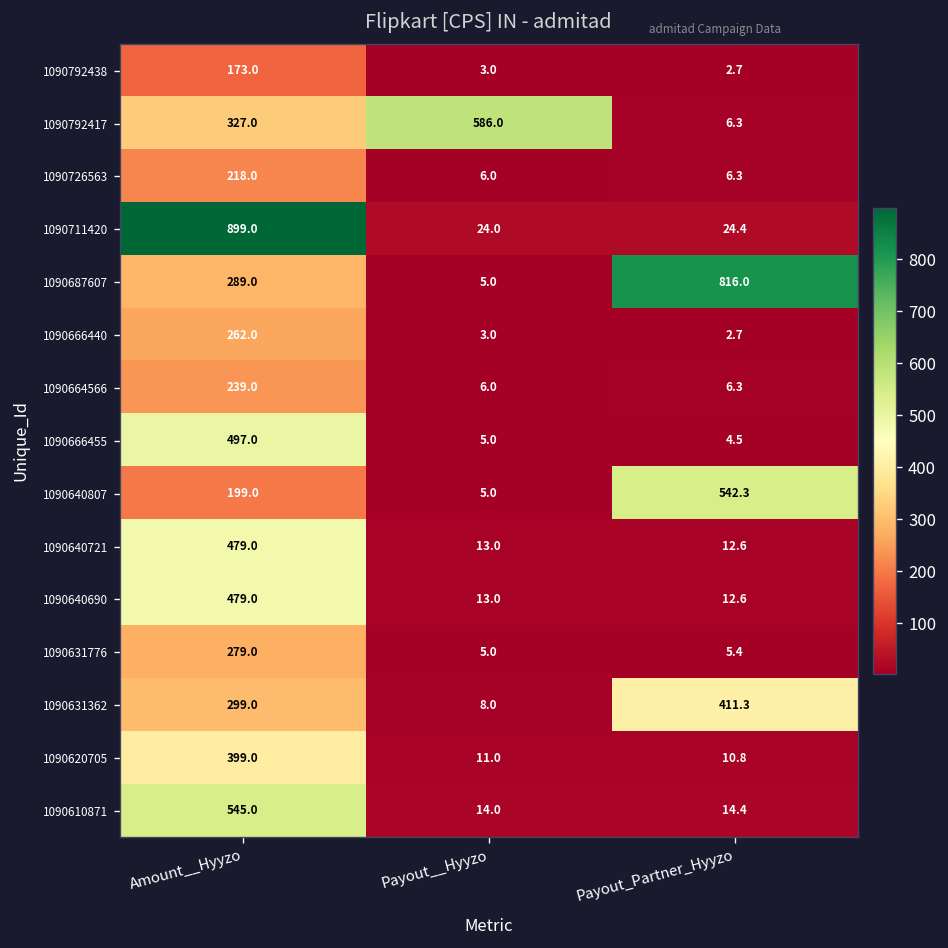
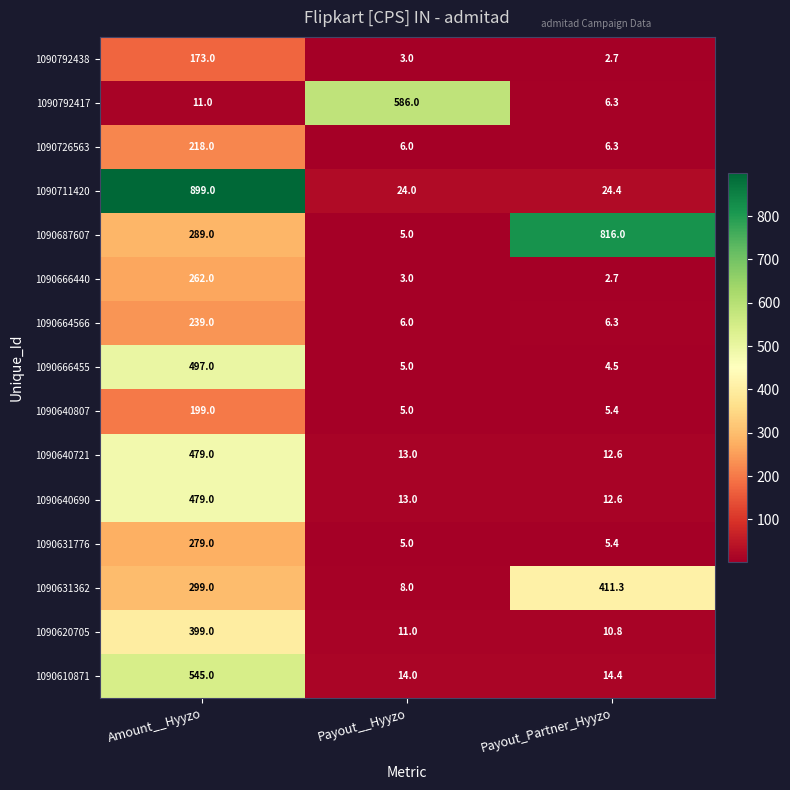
1090792417, Amount__Hyyzo: 327.0 -> 11.0
1090640807, Payout_Partner_Hyyzo: 542.3 -> 5.4
